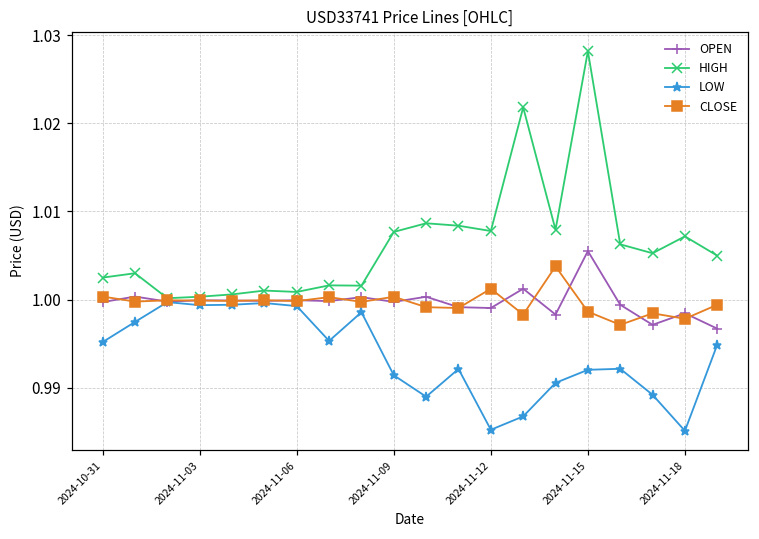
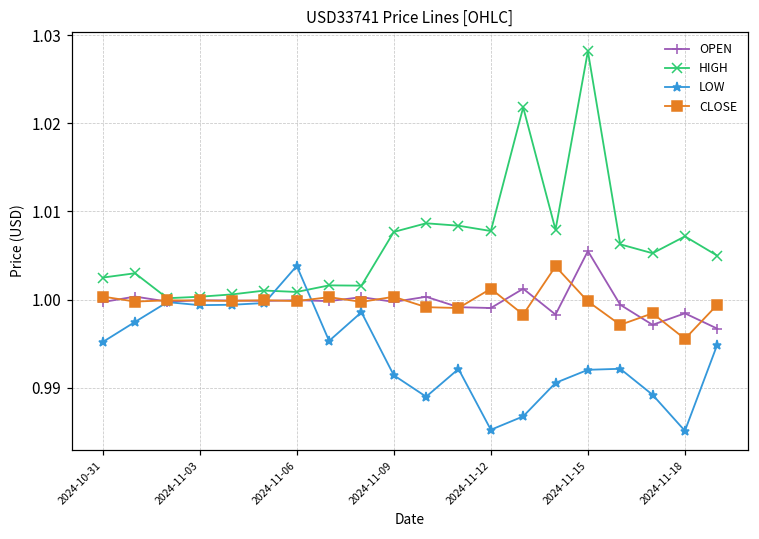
LOW, 2024-11-06: 0.999 -> 1.004
CLOSE, 2024-11-15: 0.999 -> 1.000
CLOSE, 2024-11-18: 0.998 -> 0.996
